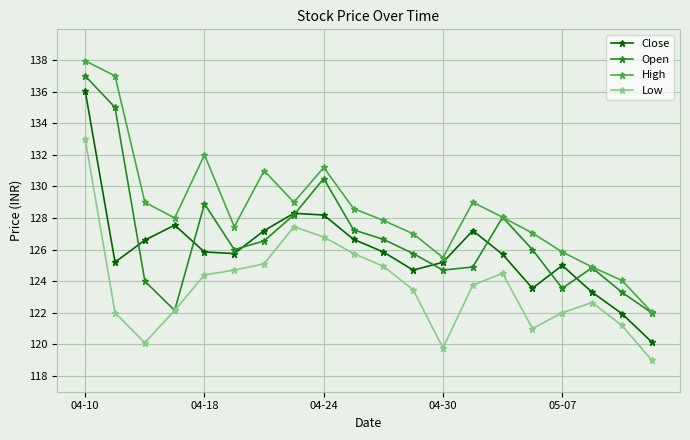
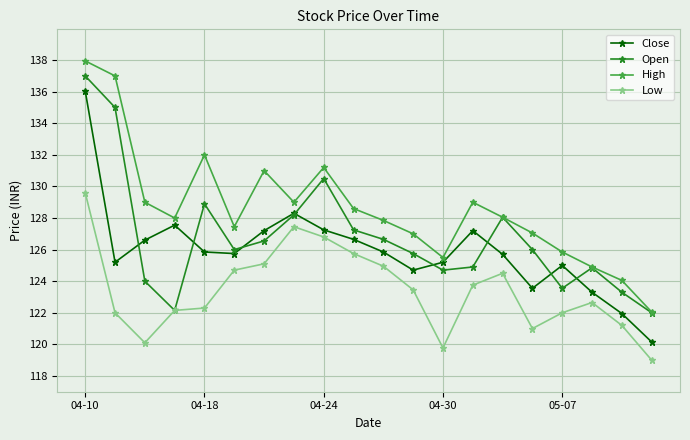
Low, 04-10: 133.0 -> 129.6
Low, 04-18: 124.4 -> 122.3
Close, 04-24: 128.2 -> 127.3
